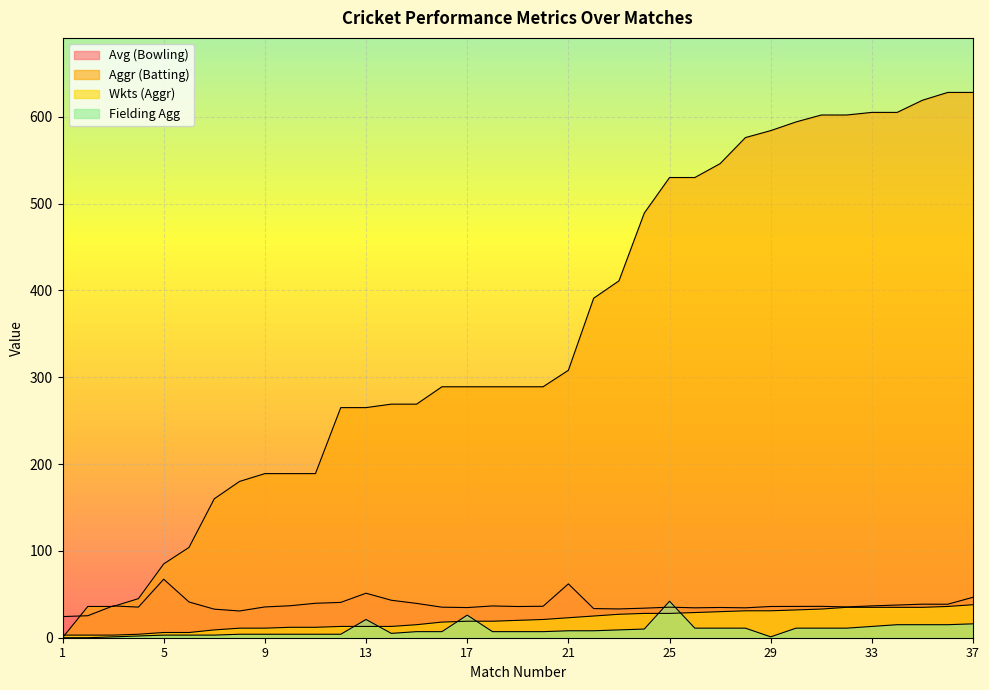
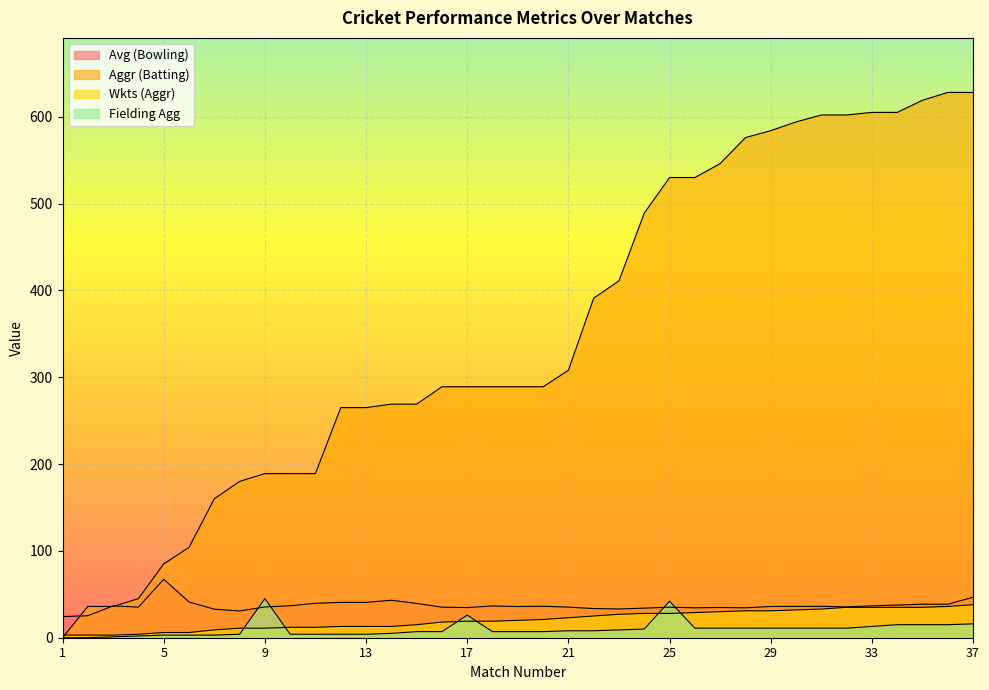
Fielding Agg, 9: 0 -> 50
Avg (Bowling), 13: 50 -> 40
Fielding Agg, 13: 20 -> 0
Avg (Bowling), 21: 60 -> 40
Fielding Agg, 29: 0 -> 10
